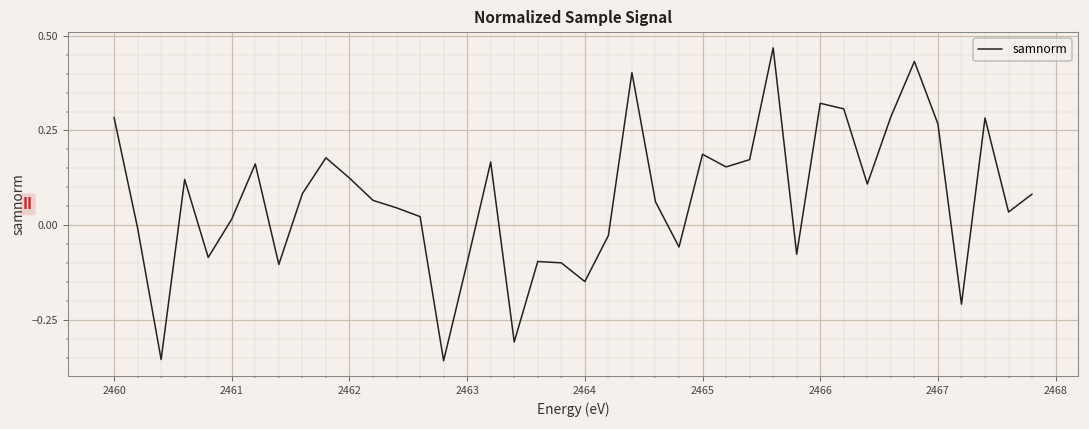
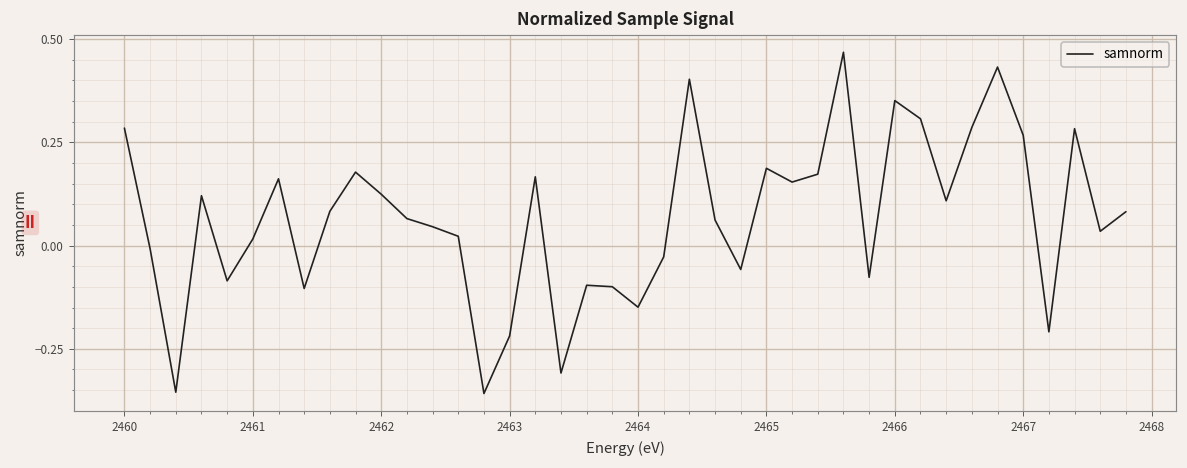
2463: -0.10 -> -0.22
2466: 0.32 -> 0.35
